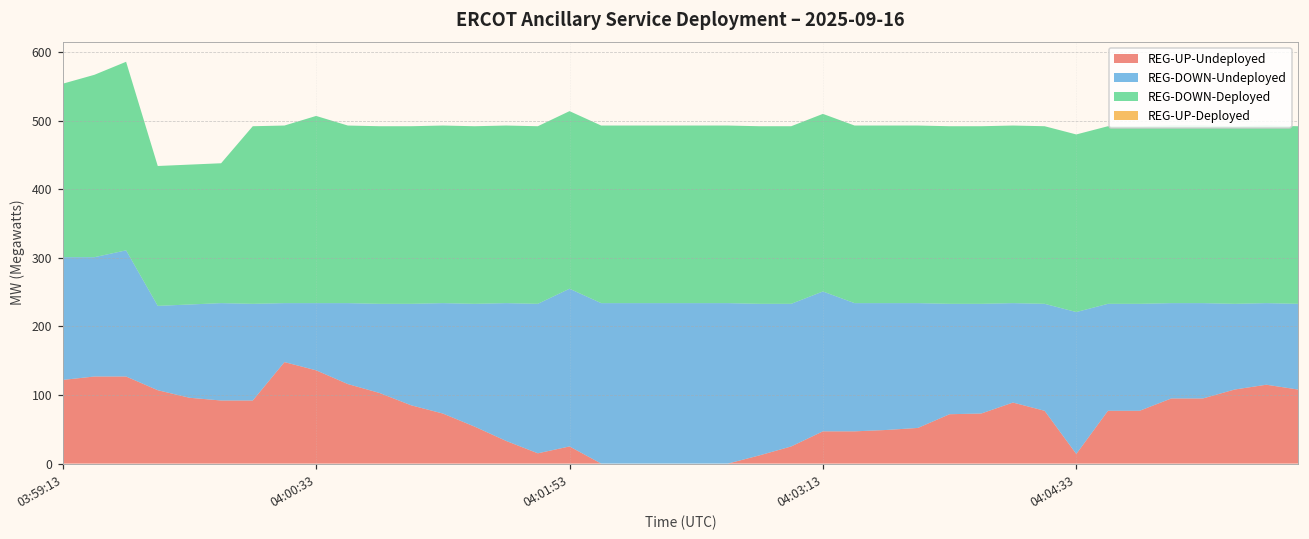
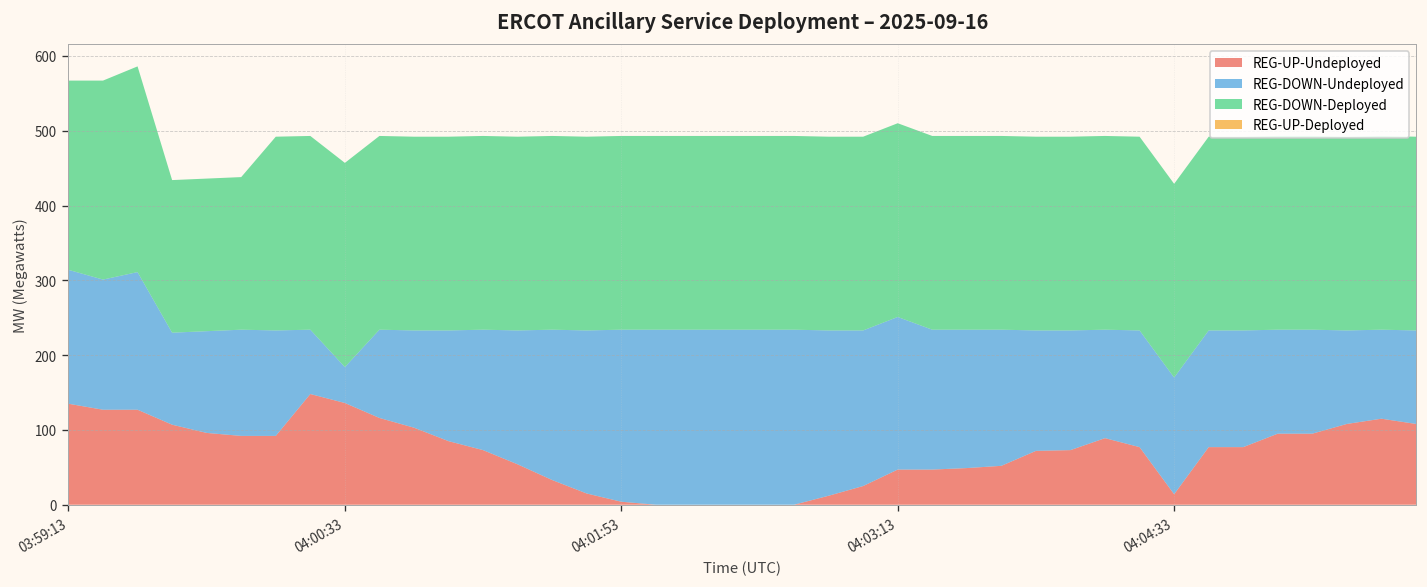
REG-UP-Undeployed, 03:59:13: 120 -> 140
REG-DOWN-Undeployed, 04:00:33: 100 -> 50
REG-UP-Undeployed, 04:01:53: 30 -> 0
REG-DOWN-Undeployed, 04:04:33: 210 -> 160
